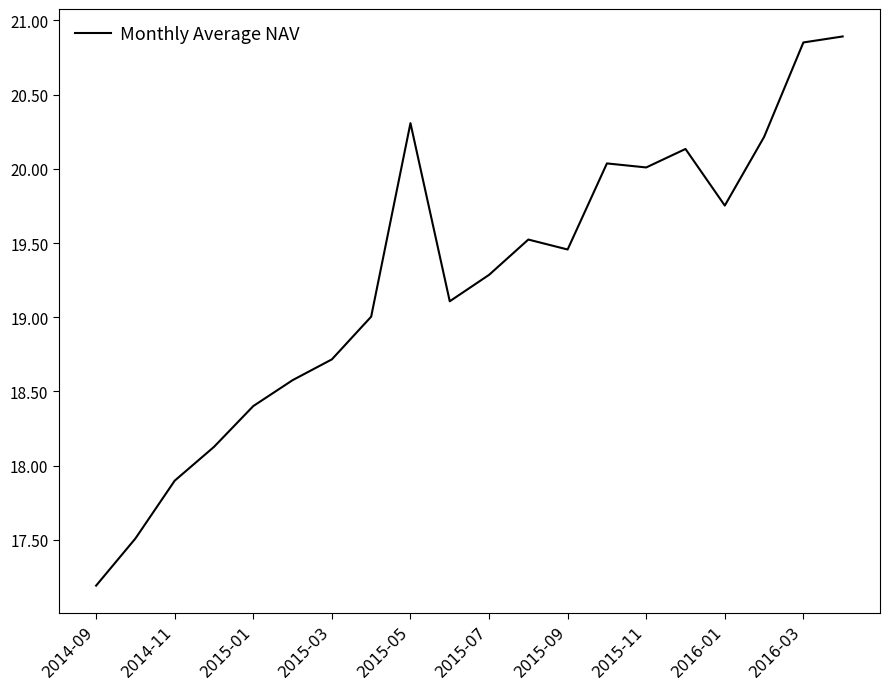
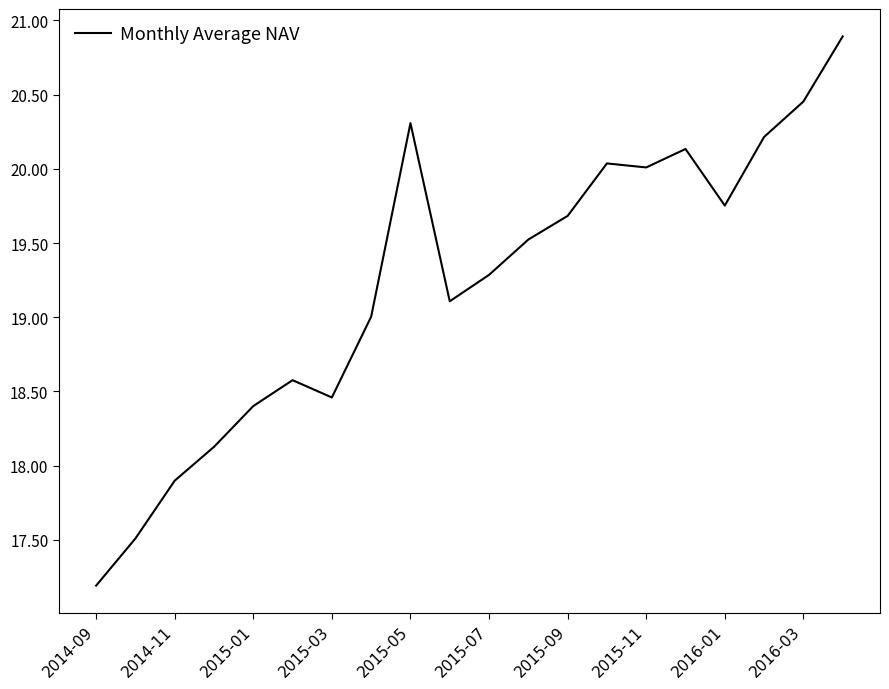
2015-03: 18.72 -> 18.46
2015-09: 19.46 -> 19.68
2016-03: 20.85 -> 20.45
